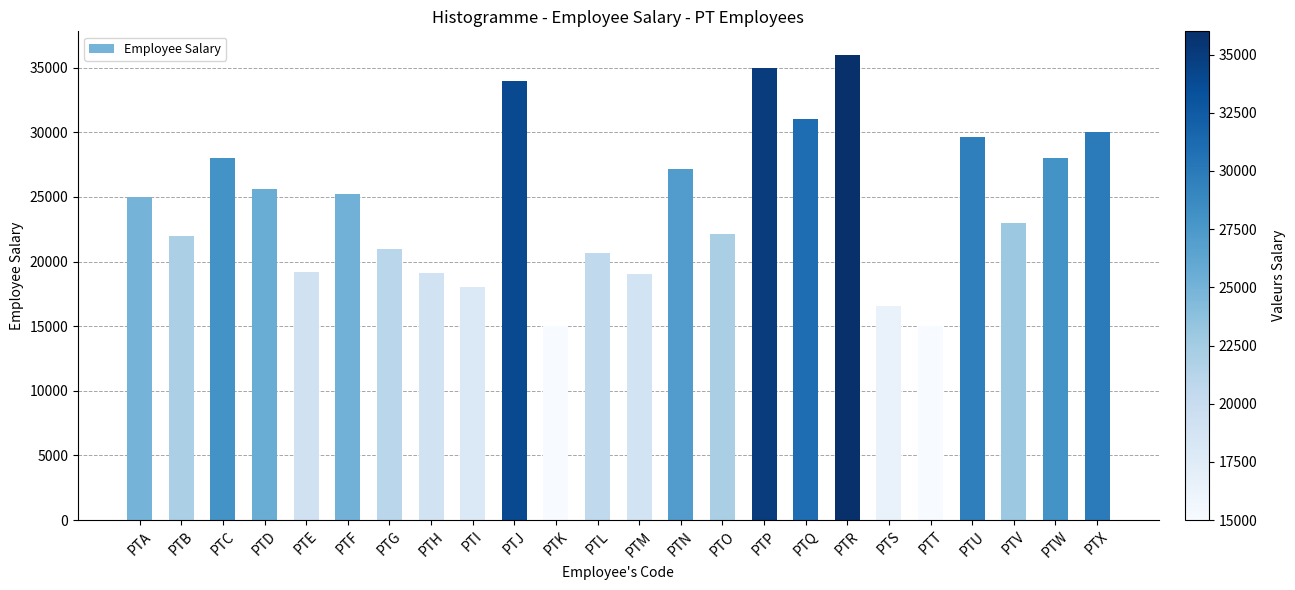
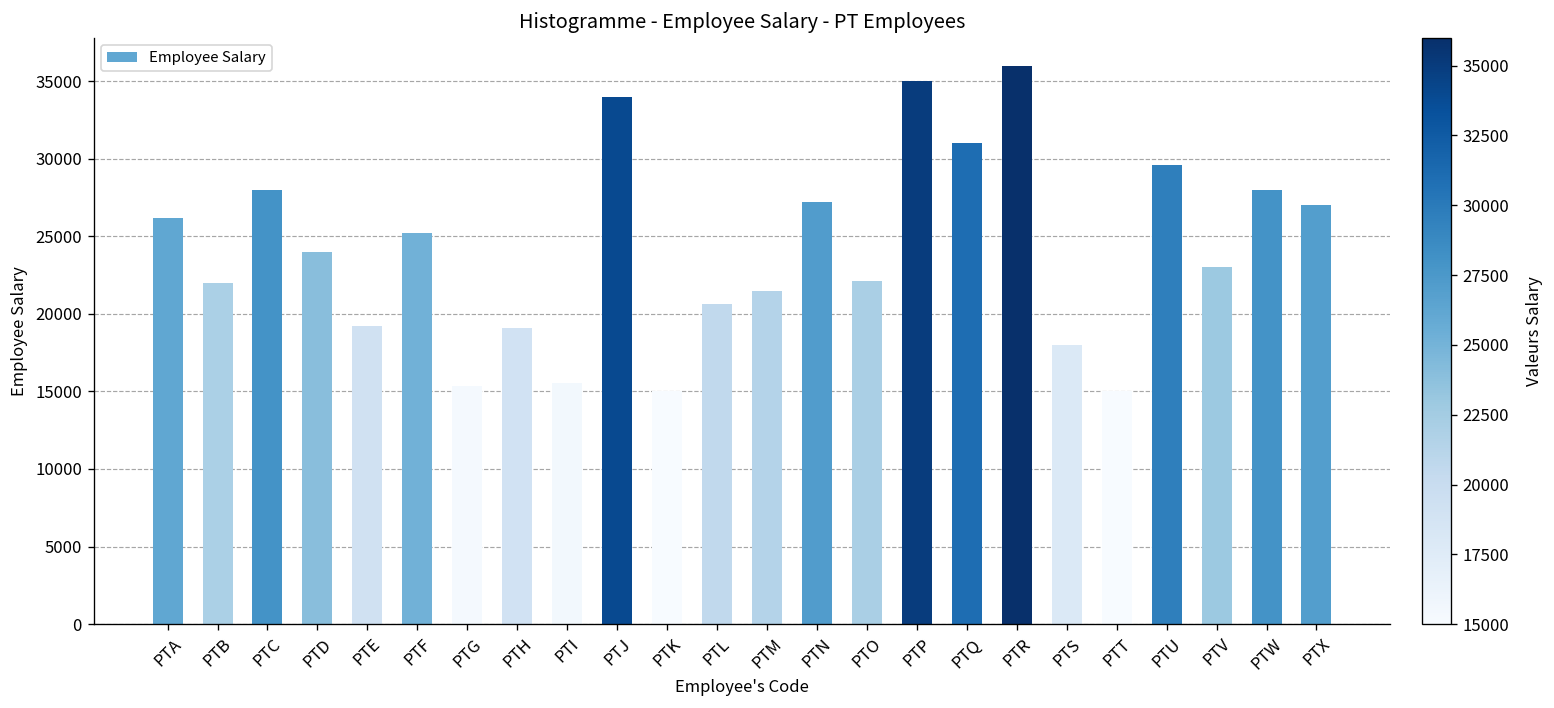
PTA: 25000 -> 26200
PTD: 25600 -> 24000
PTG: 21000 -> 15300
PTI: 18000 -> 15600
PTM: 19000 -> 21400
PTS: 16600 -> 18000
PTX: 30000 -> 27000
